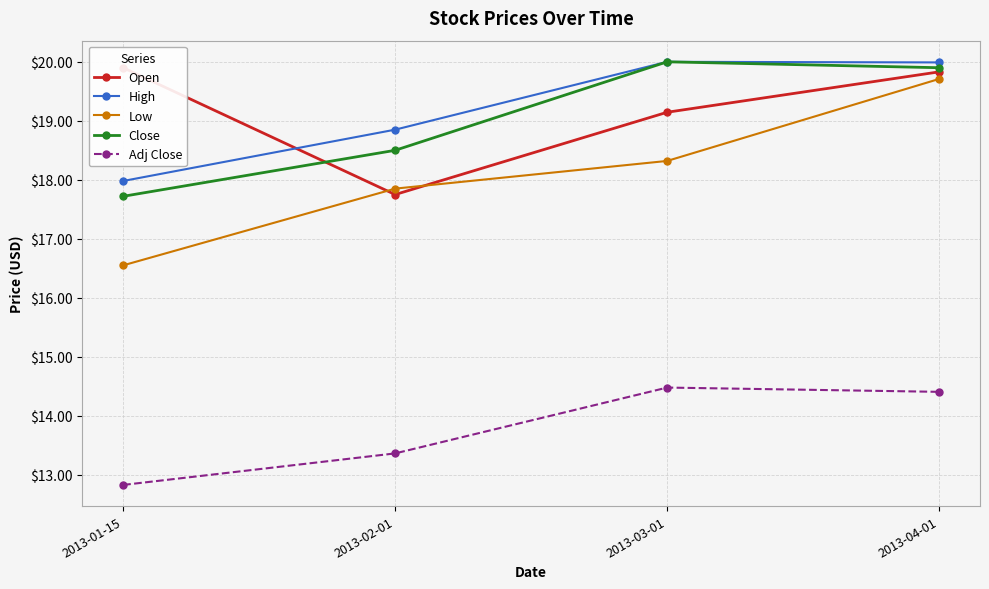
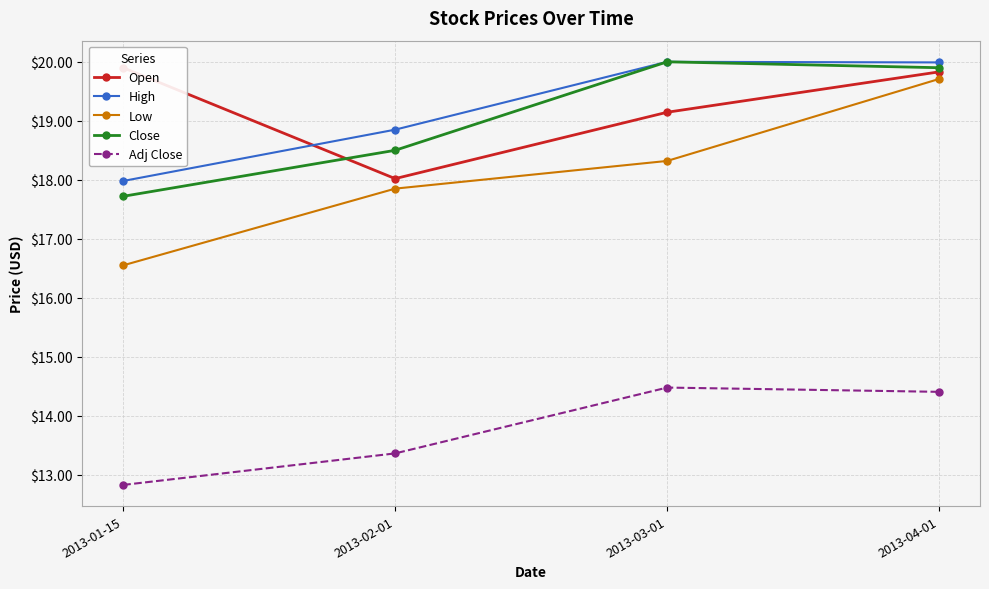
Open, 2013-02-01: $17.8 -> $18.0
